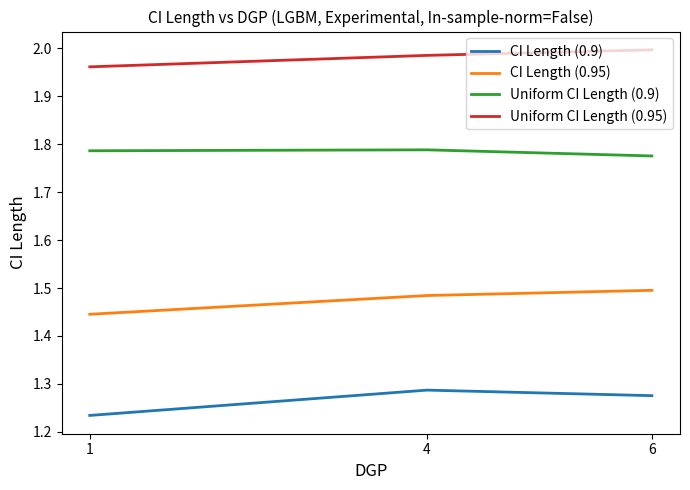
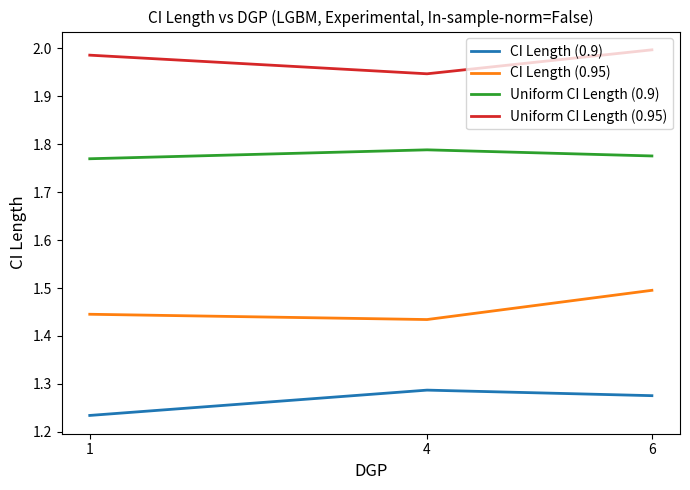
Uniform CI Length (0.9), 1: 1.79 -> 1.77
Uniform CI Length (0.95), 1: 1.96 -> 1.99
CI Length (0.95), 4: 1.48 -> 1.43
Uniform CI Length (0.95), 4: 1.98 -> 1.95
